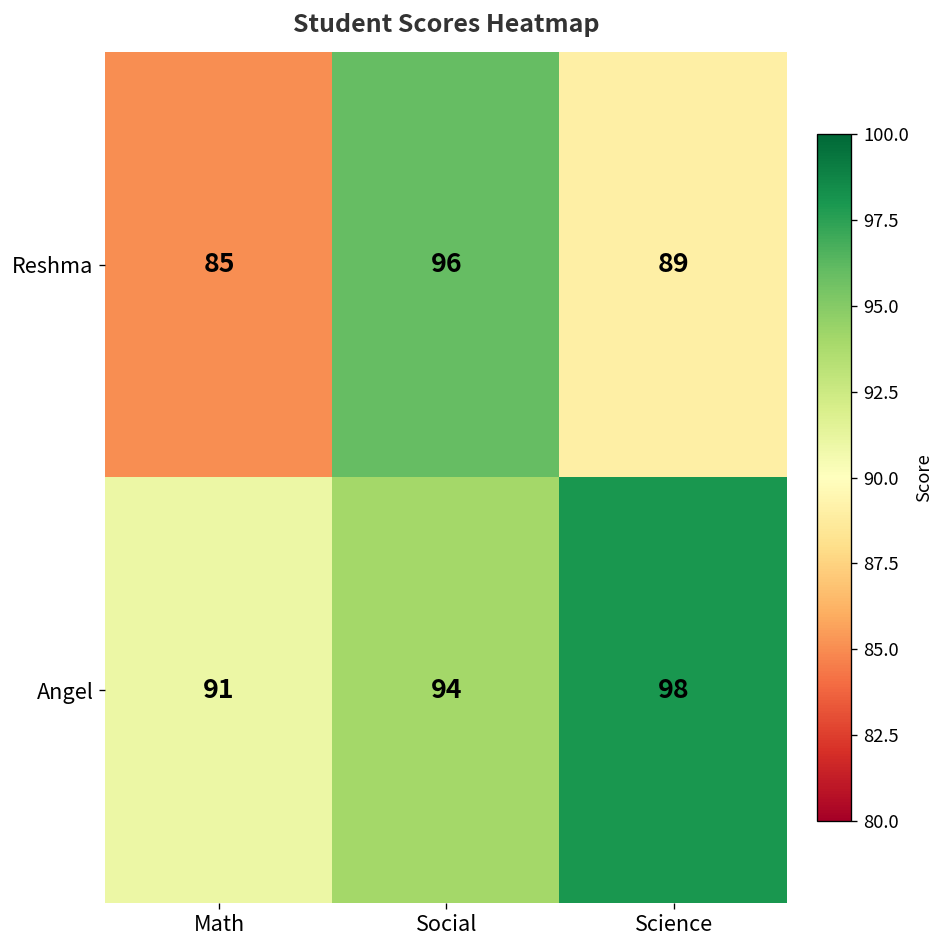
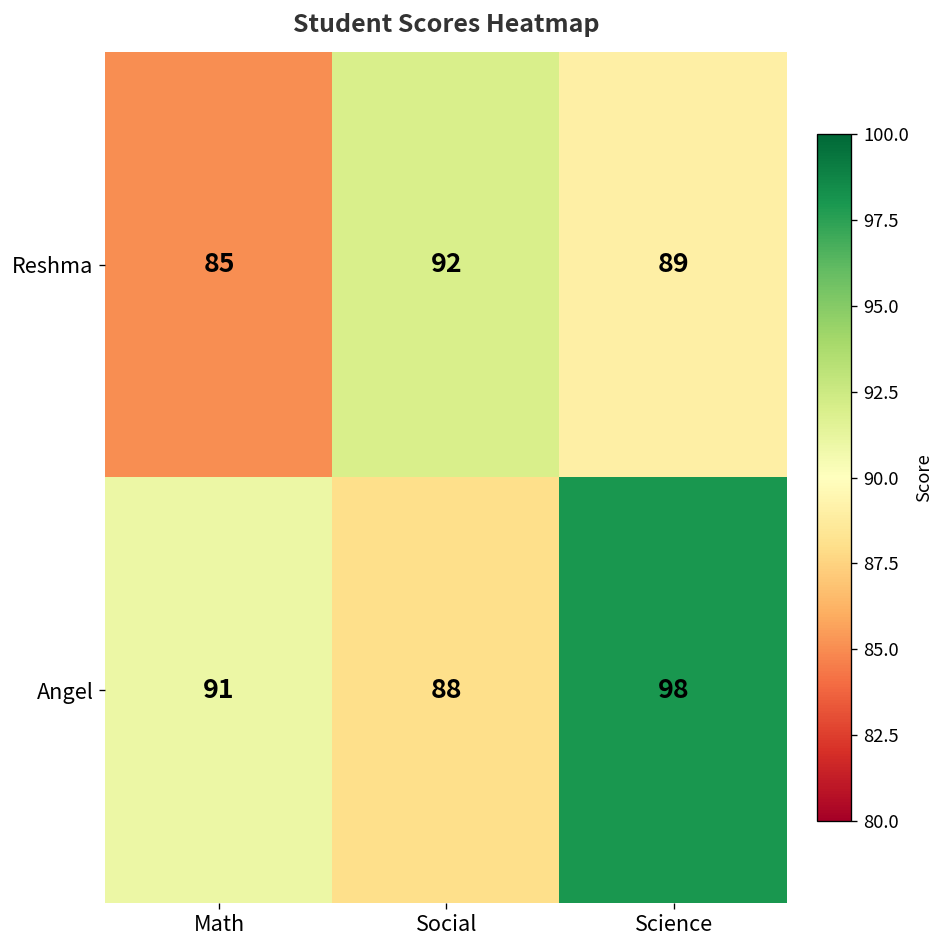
Reshma, Social: 96 -> 92
Angel, Social: 94 -> 88
